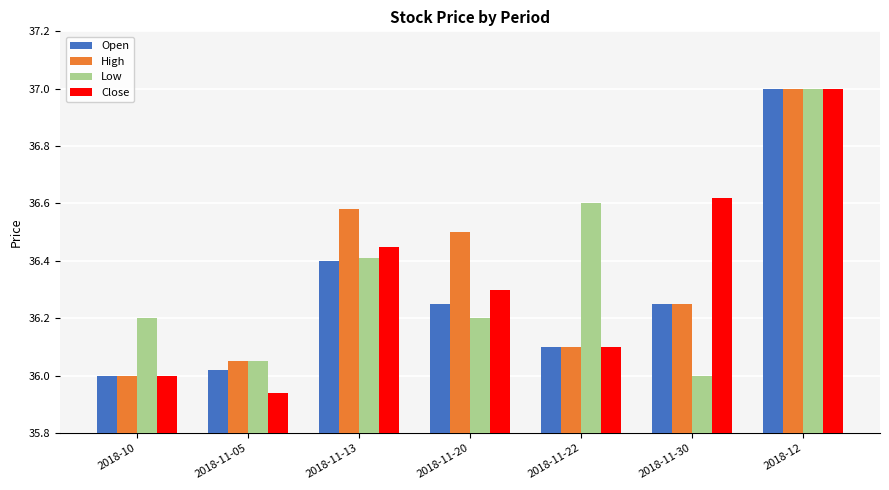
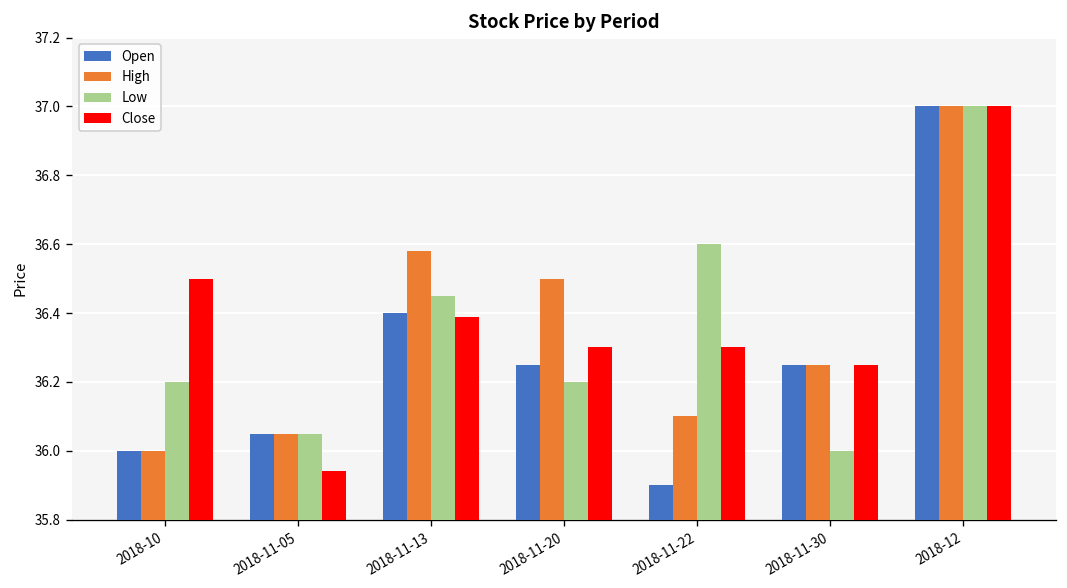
Close, 2018-10: 36.0 -> 36.5
Open, 2018-11-05: 36.02 -> 36.05
Low, 2018-11-13: 36.41 -> 36.45
Close, 2018-11-13: 36.45 -> 36.39
Open, 2018-11-22: 36.1 -> 35.9
Close, 2018-11-22: 36.1 -> 36.3
Close, 2018-11-30: 36.62 -> 36.25
